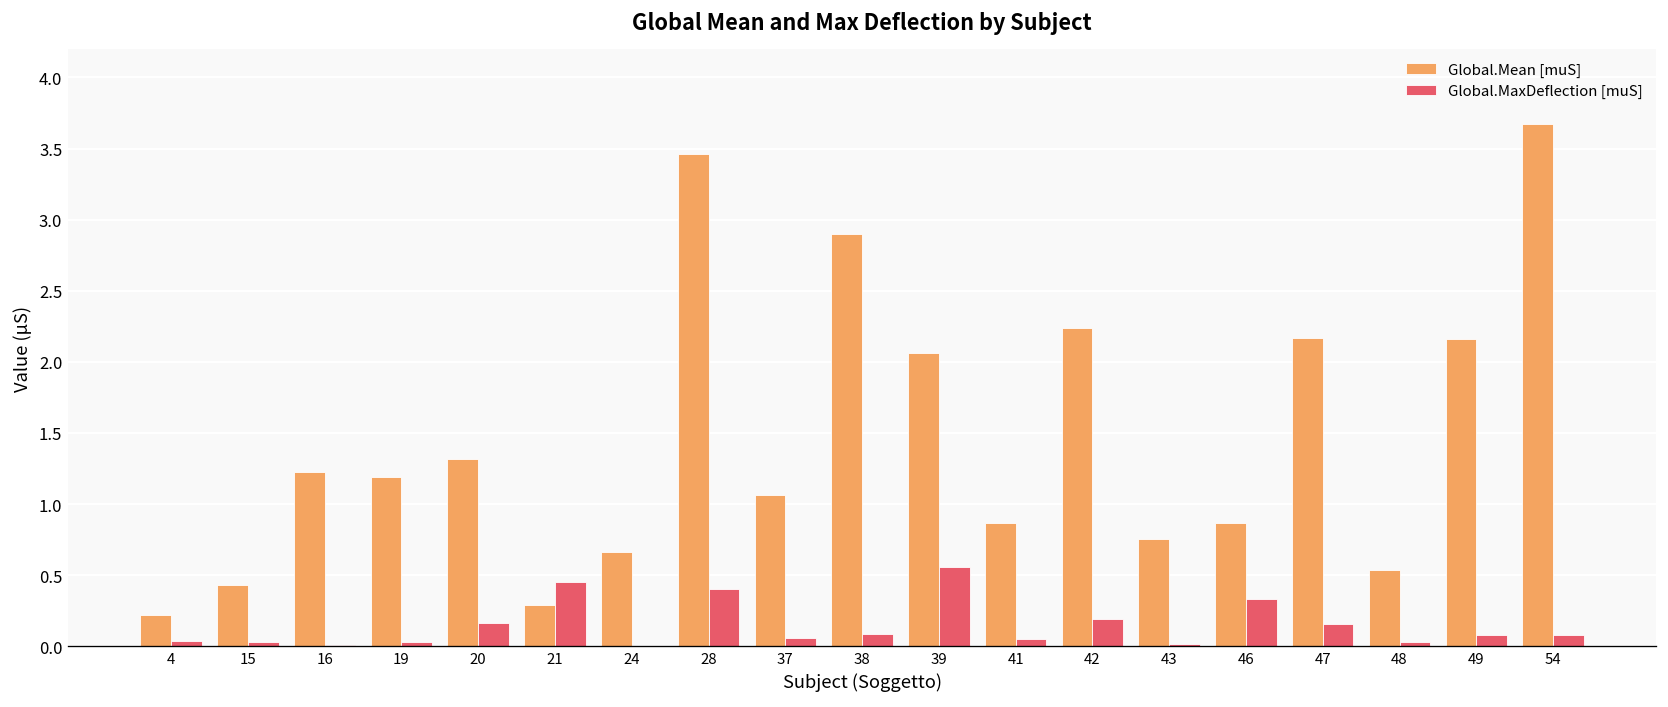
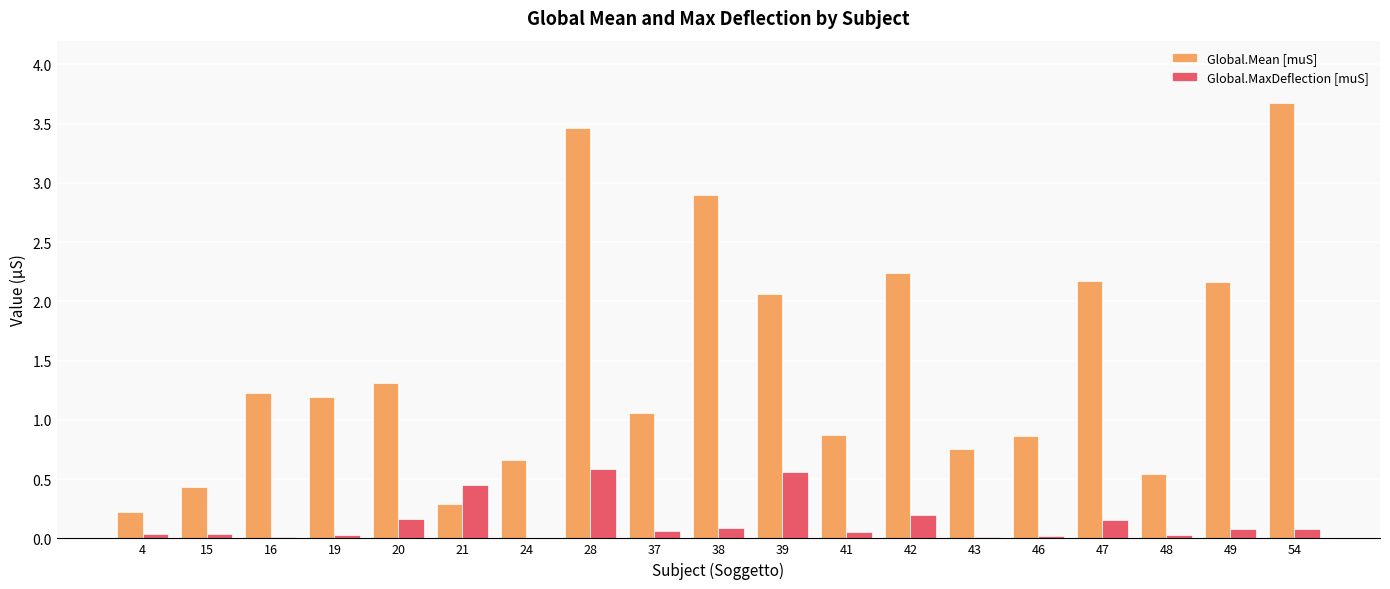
Global.MaxDeflection [muS], 28: 0.40 -> 0.59
Global.MaxDeflection [muS], 46: 0.33 -> 0.02
